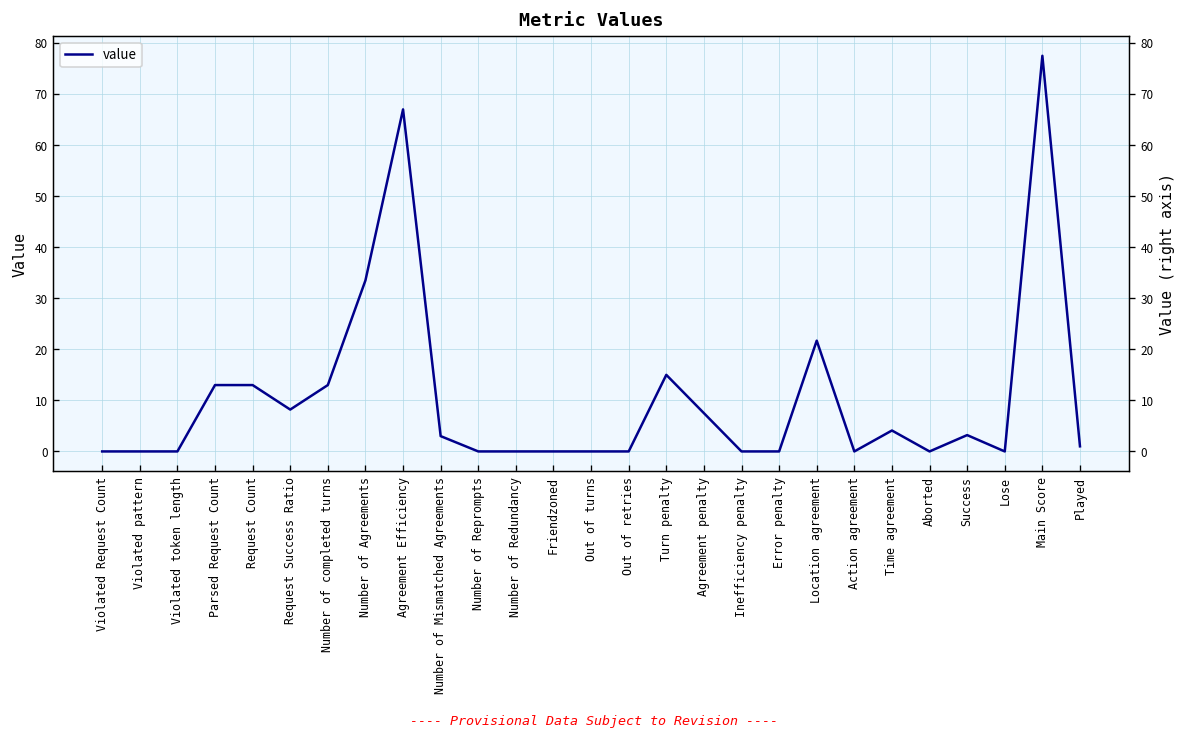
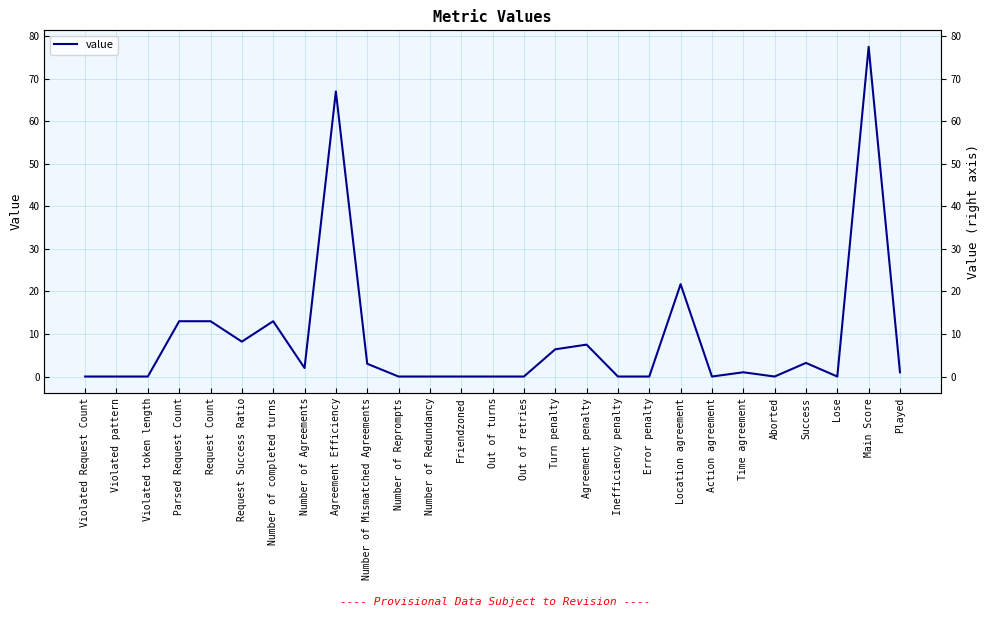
Number of Agreements: 34 -> 2
Turn penalty: 15 -> 6
Time agreement: 4 -> 1
